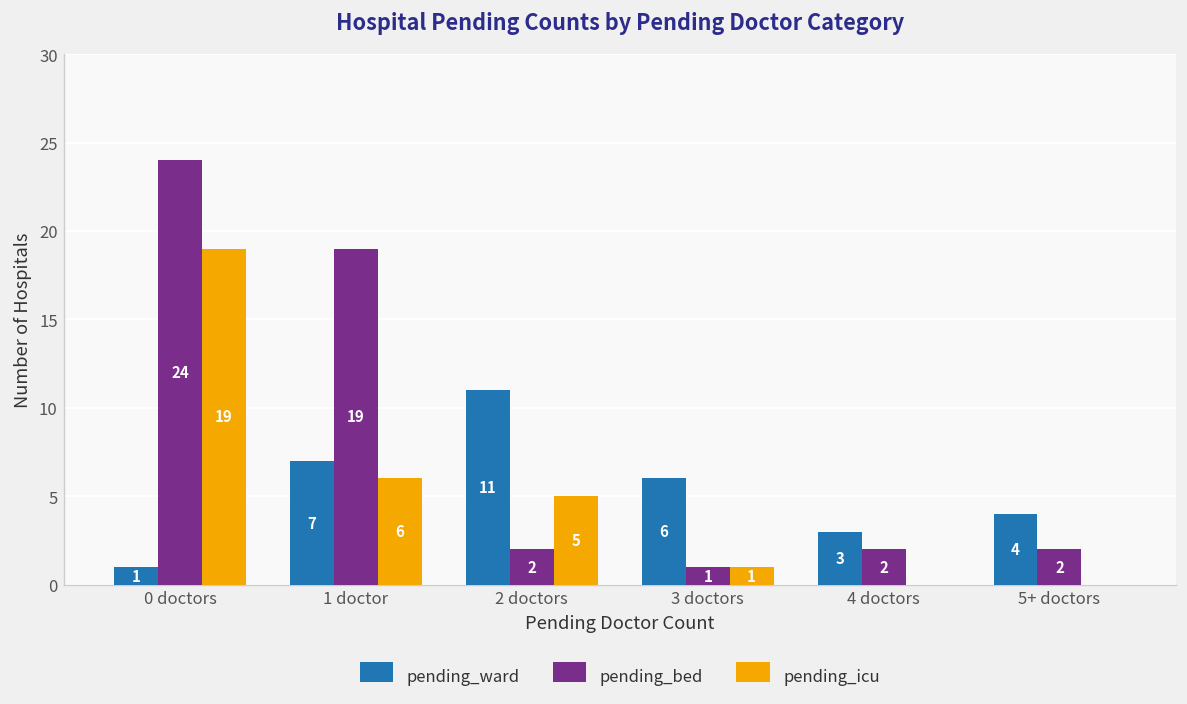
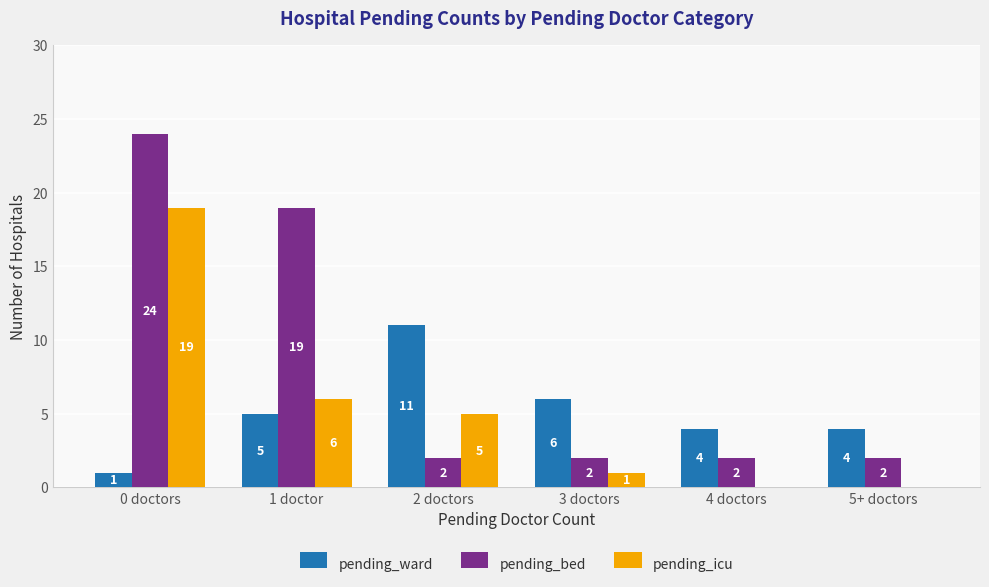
pending_ward, 1 doctor: 7 -> 5
pending_bed, 3 doctors: 1 -> 2
pending_ward, 4 doctors: 3 -> 4
